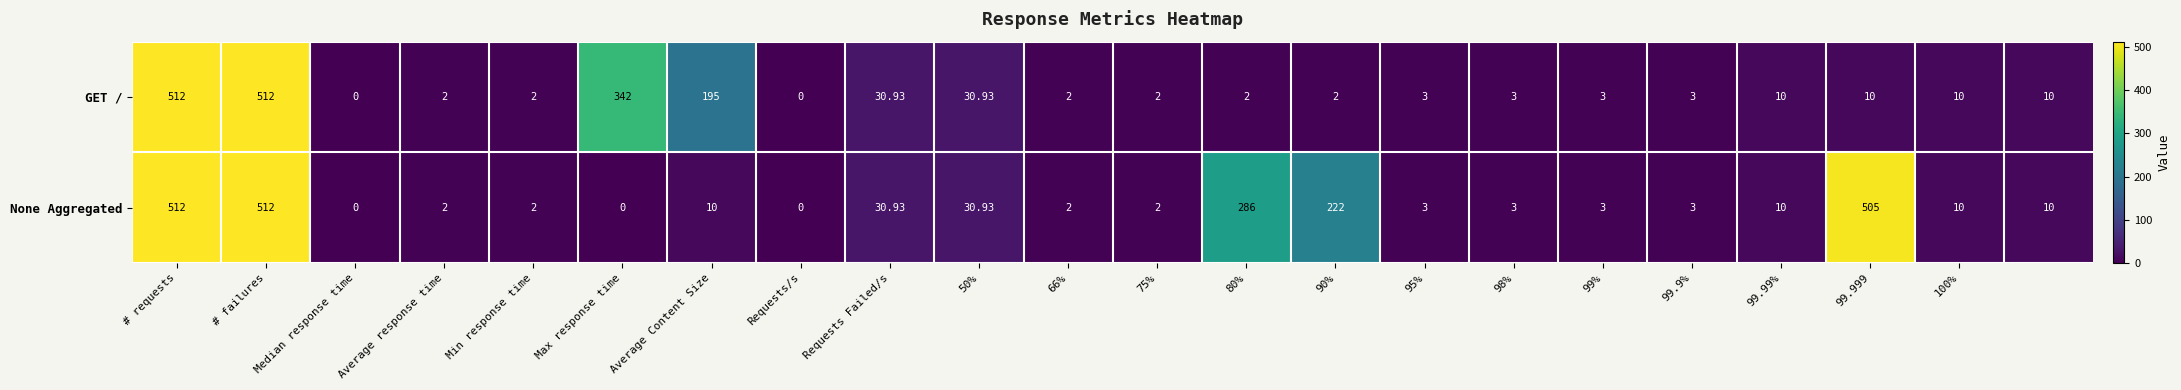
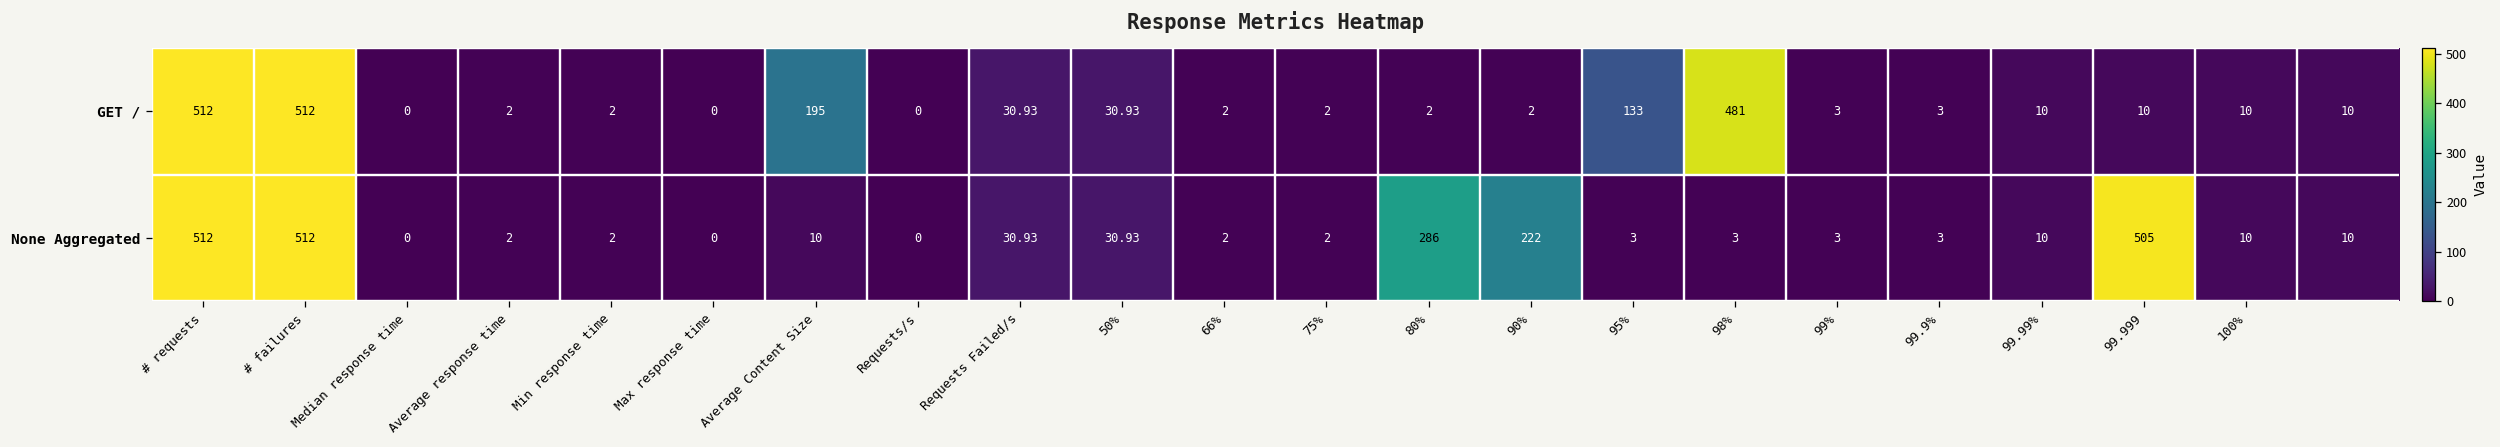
GET /, Max response time: 342 -> 0
GET /, 95%: 3 -> 133
GET /, 98%: 3 -> 481
